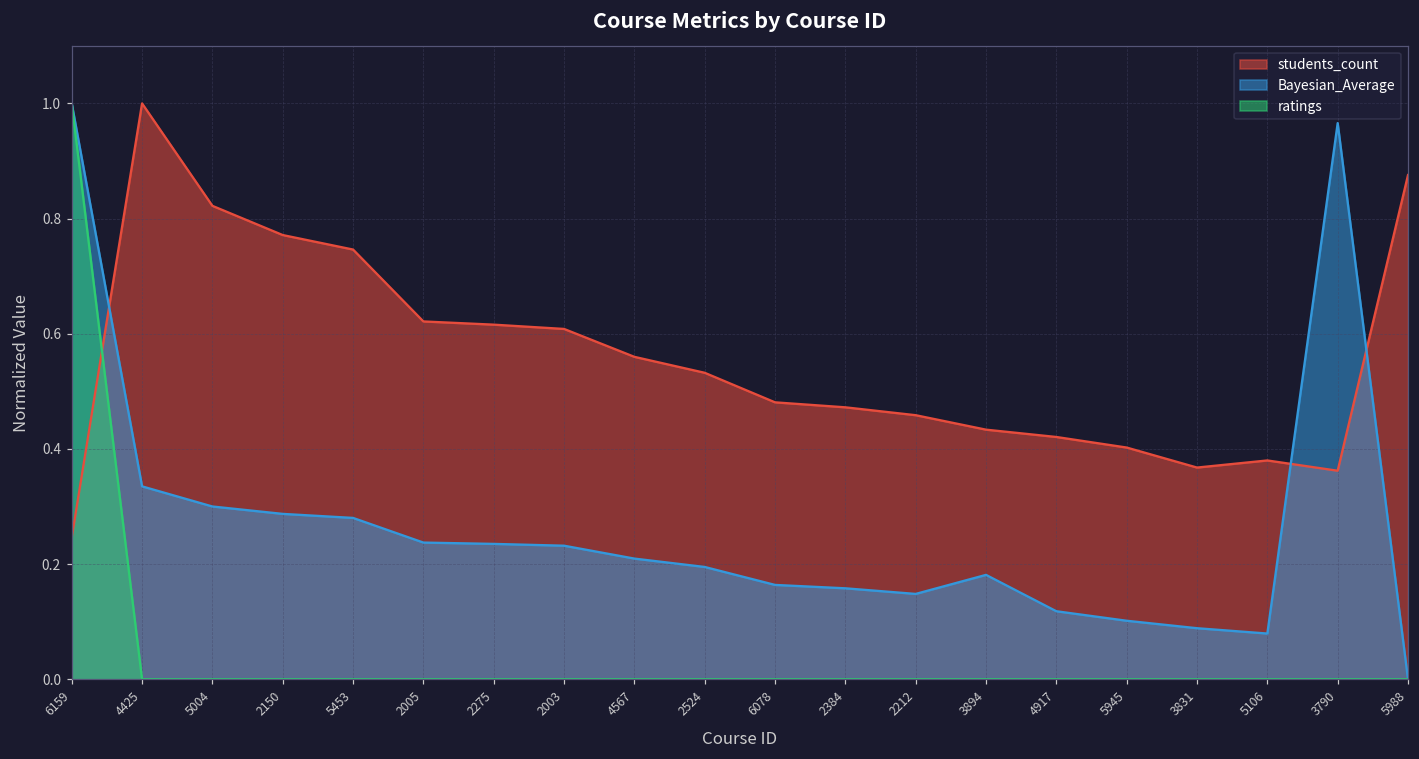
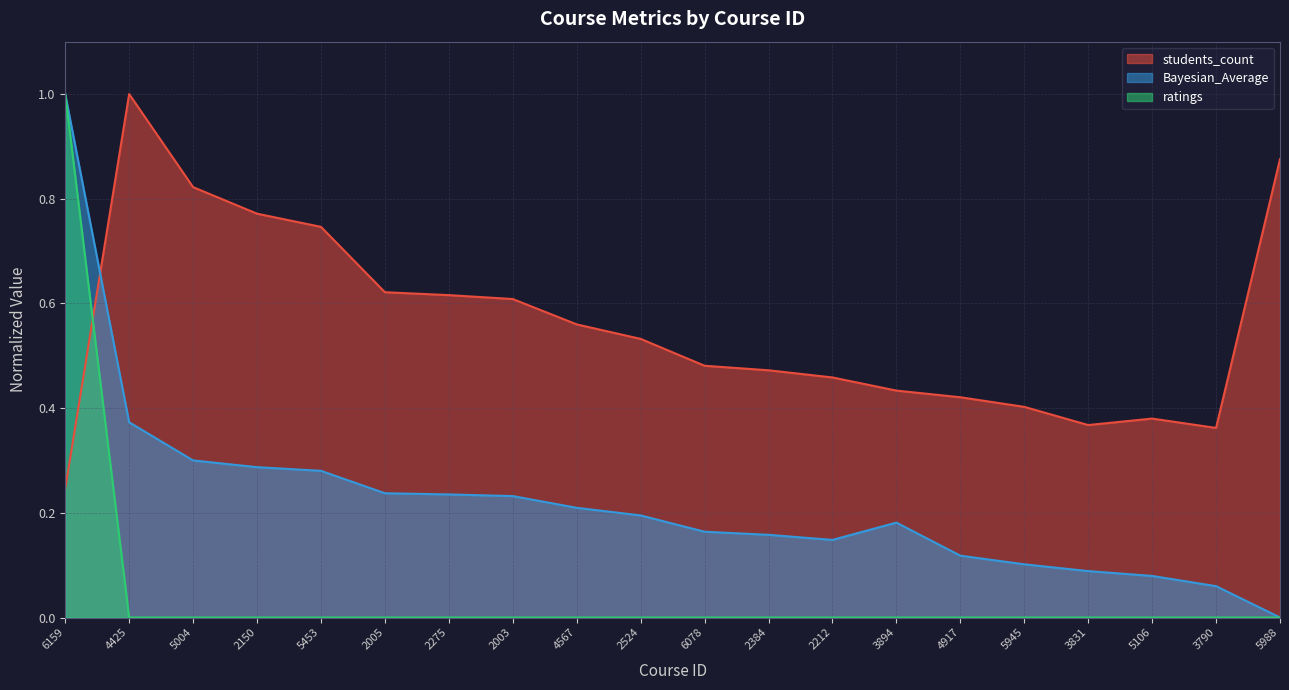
Bayesian_Average, 4425: 0.34 -> 0.37
Bayesian_Average, 3790: 0.97 -> 0.06
